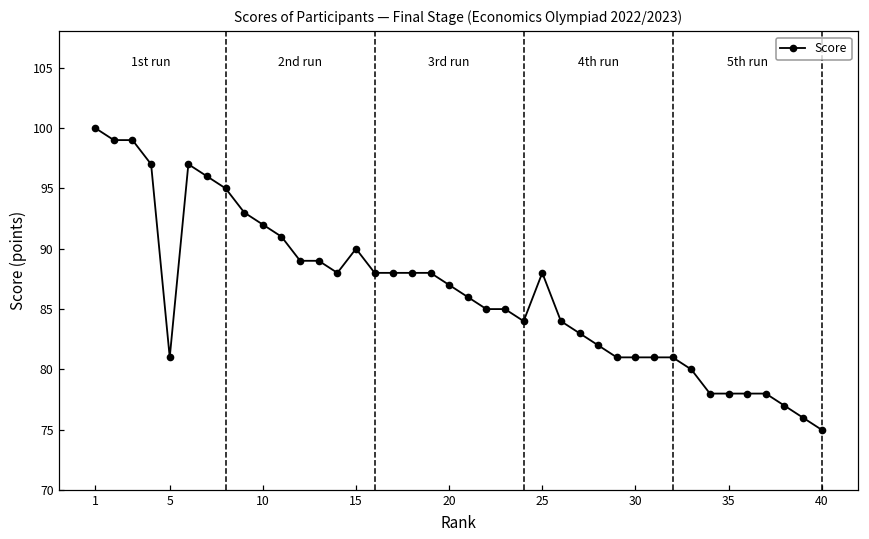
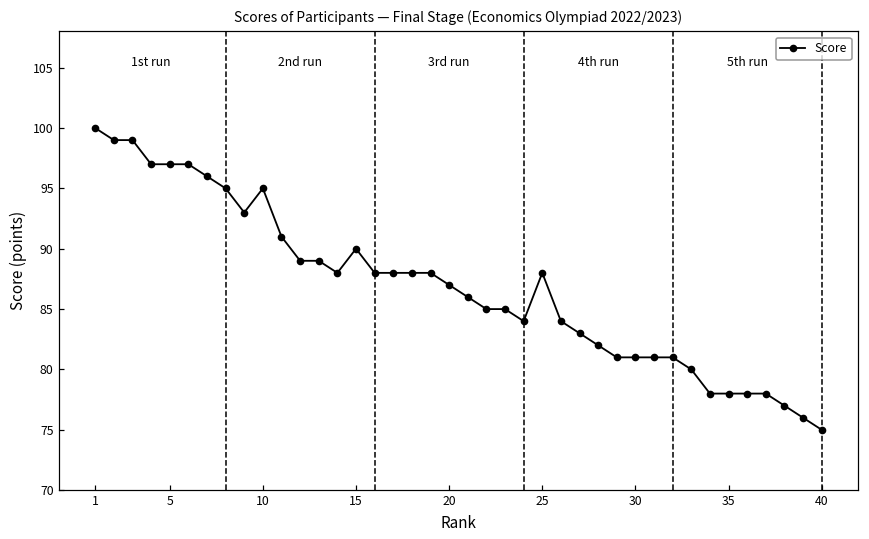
5: 81 -> 97
10: 92 -> 95
